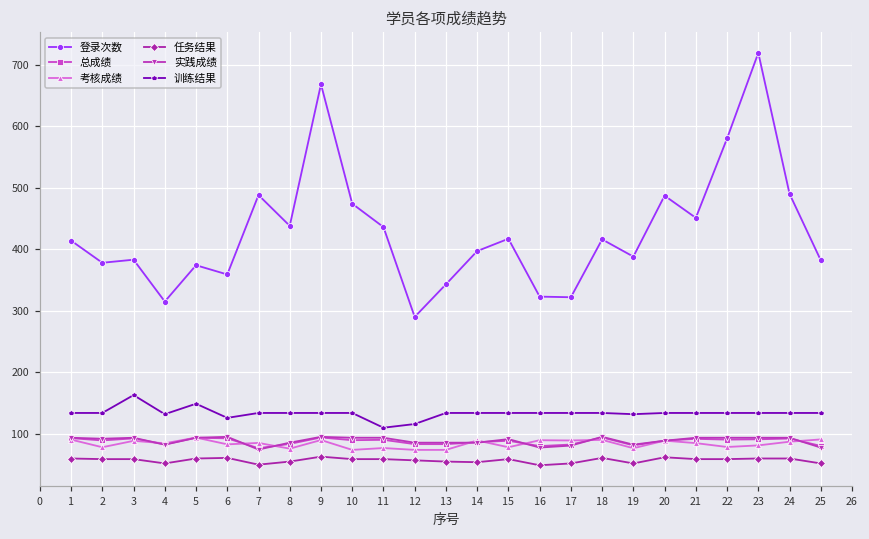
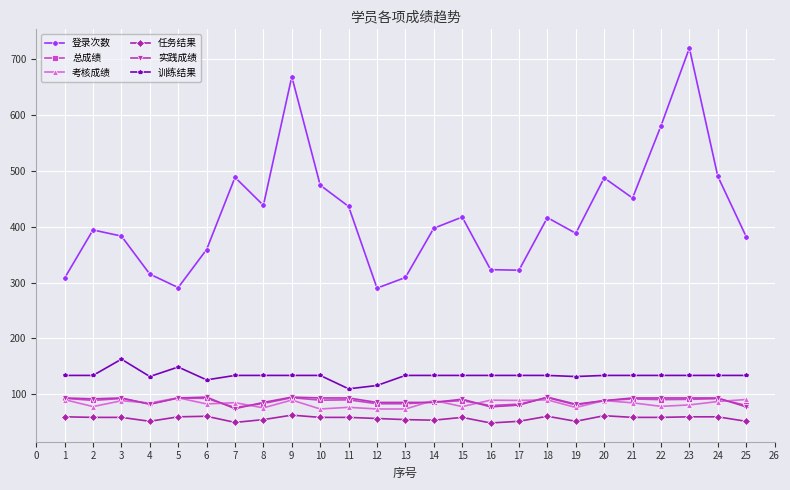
登录次数, 1: 410 -> 310
登录次数, 2: 380 -> 390
登录次数, 5: 370 -> 290
登录次数, 13: 340 -> 310
